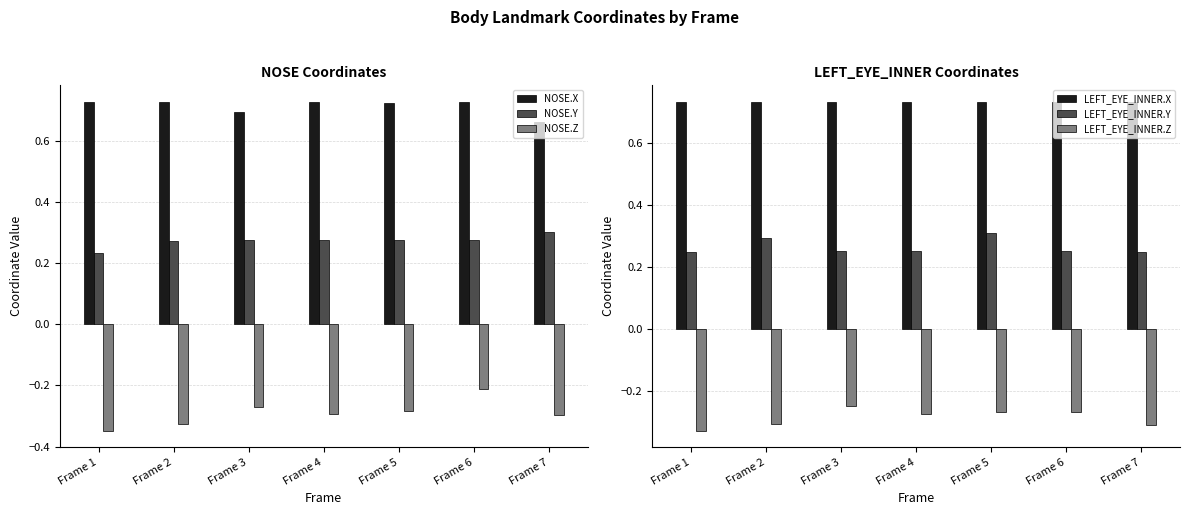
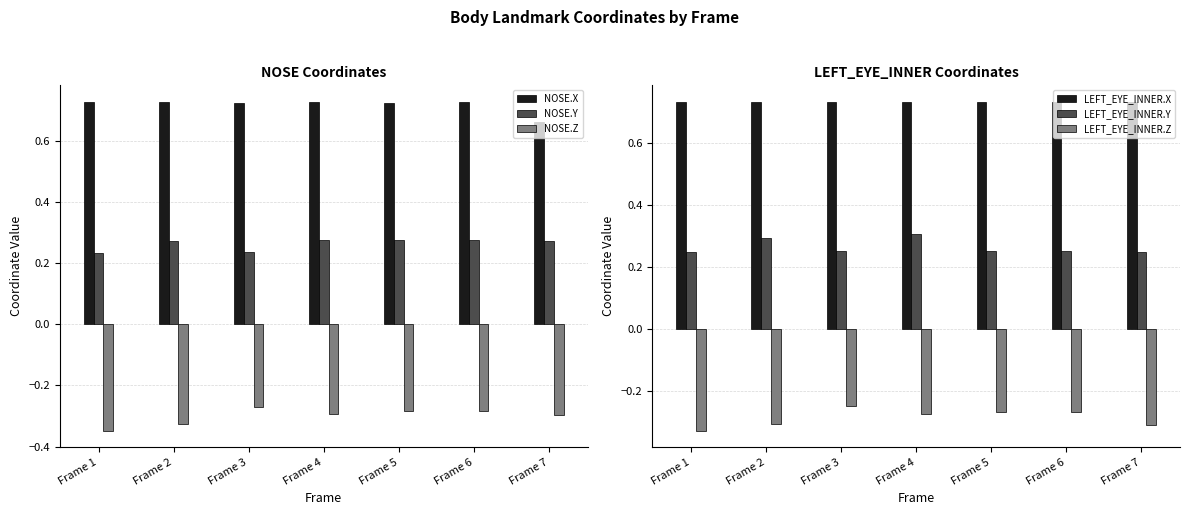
NOSE Coordinates, NOSE.X, Frame 3: 0.69 -> 0.72
NOSE Coordinates, NOSE.Y, Frame 3: 0.27 -> 0.24
NOSE Coordinates, NOSE.Z, Frame 6: -0.21 -> -0.29
NOSE Coordinates, NOSE.Y, Frame 7: 0.30 -> 0.27
LEFT_EYE_INNER Coordinates, LEFT_EYE_INNER.Y, Frame 4: 0.25 -> 0.31
LEFT_EYE_INNER Coordinates, LEFT_EYE_INNER.Y, Frame 5: 0.31 -> 0.25
